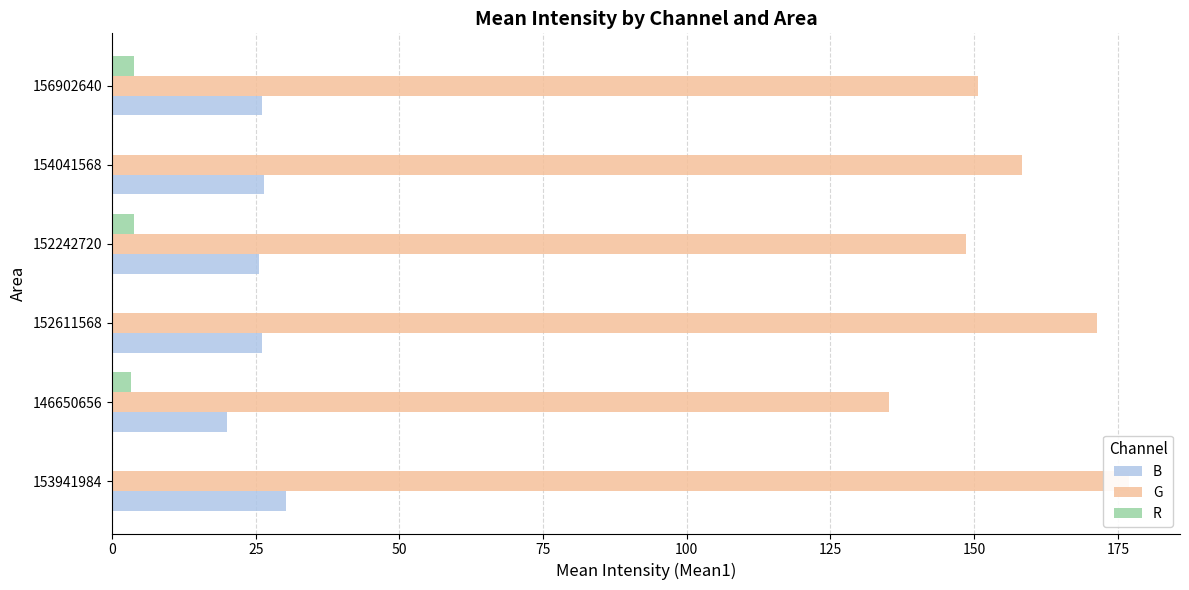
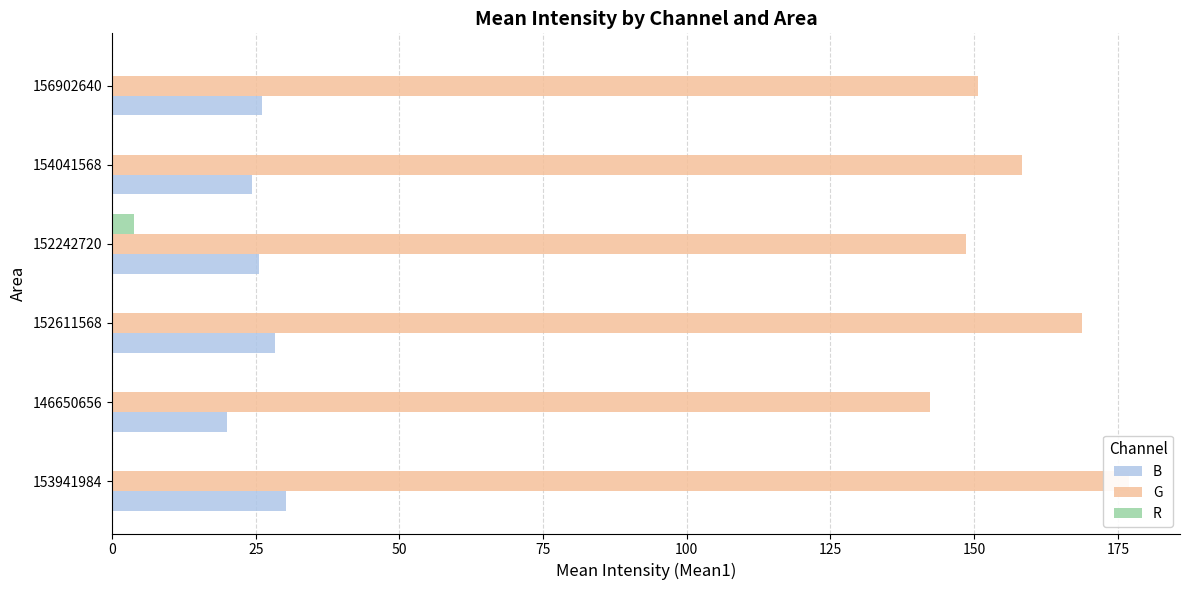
R, 156902640: 4 -> 0
B, 154041568: 26 -> 24
G, 152611568: 171 -> 169
B, 152611568: 26 -> 28
R, 146650656: 3 -> 0
G, 146650656: 135 -> 142
